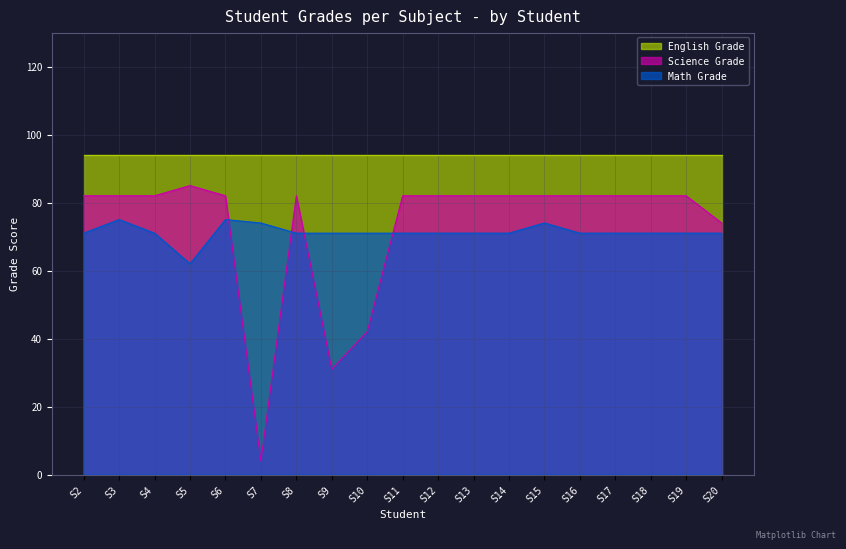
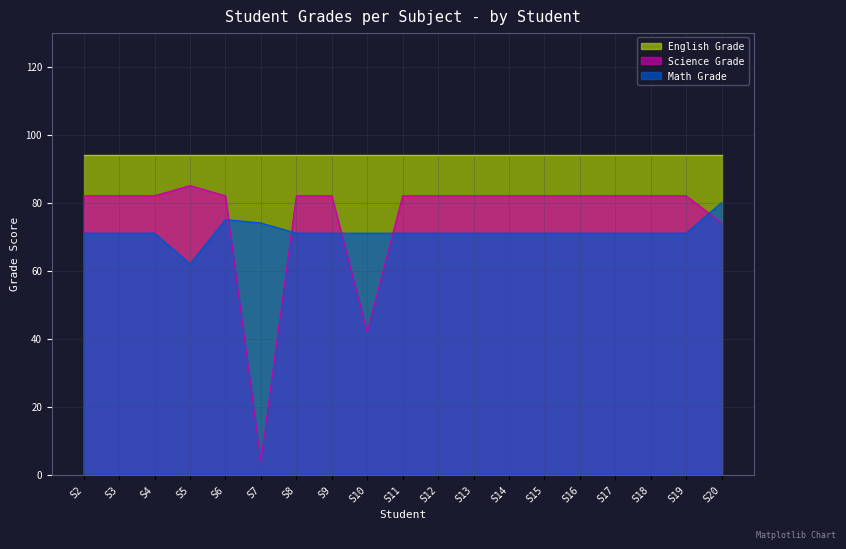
Math Grade, S3: 75 -> 71
Science Grade, S9: 31 -> 82
Math Grade, S15: 74 -> 71
Math Grade, S20: 71 -> 80
